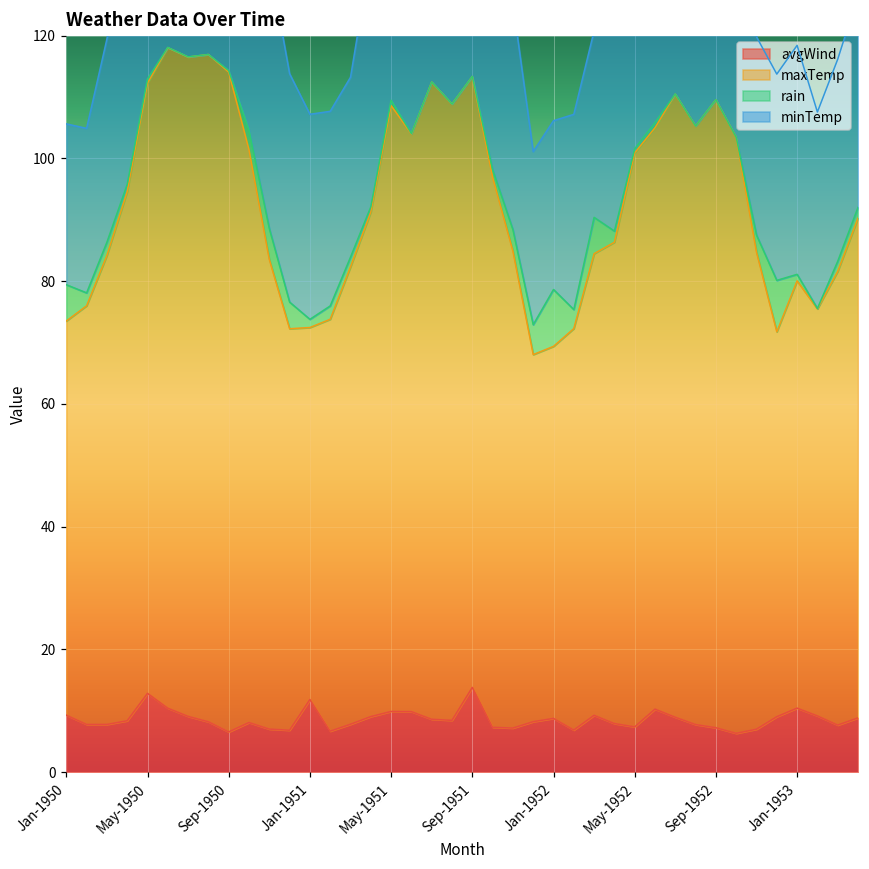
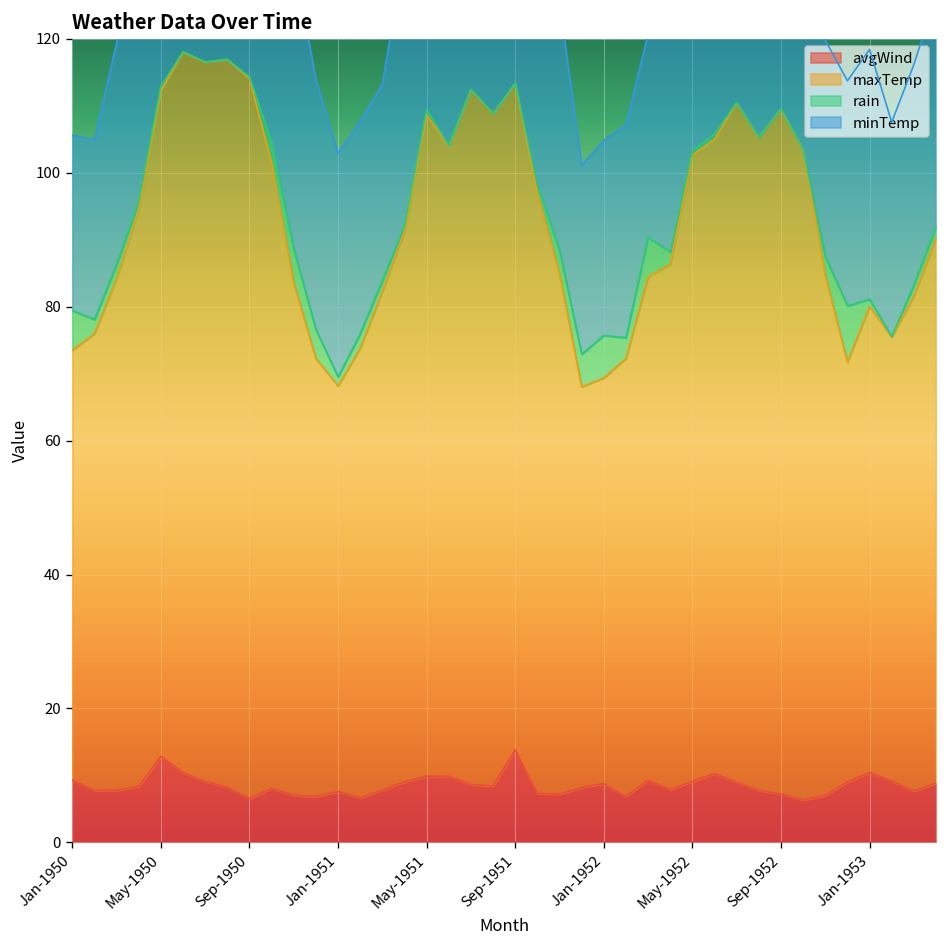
avgWind, Jan-1951: 12 -> 8
rain, Jan-1952: 9 -> 6
minTemp, Jan-1952: 28 -> 29
avgWind, May-1952: 7 -> 9
